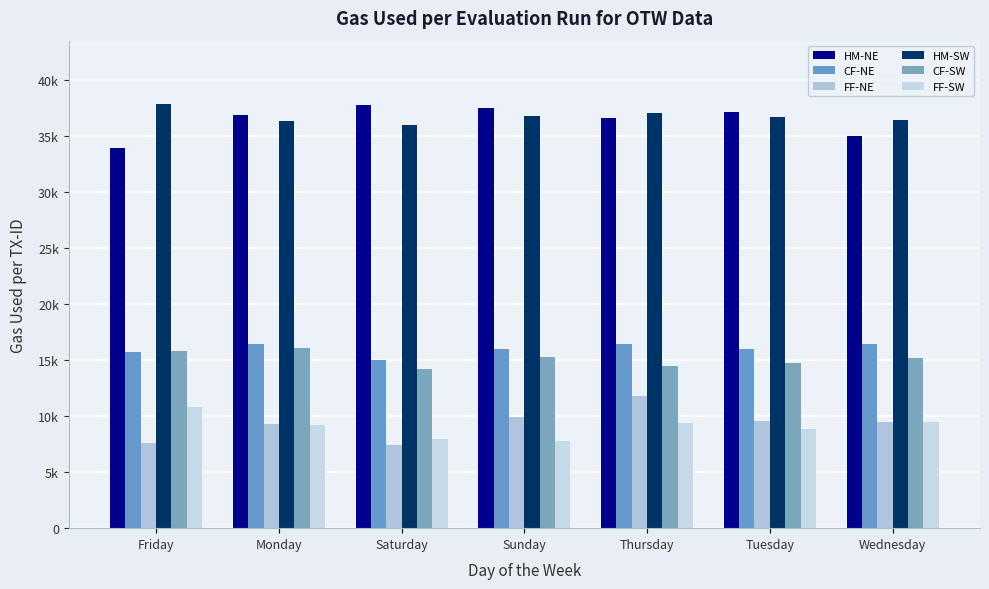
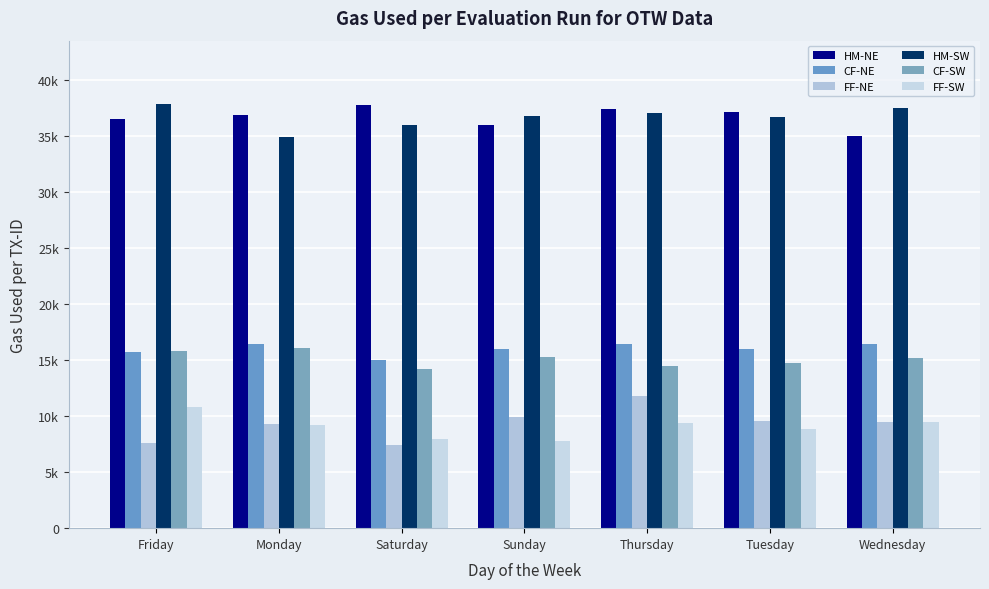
HM-NE, Friday: 34000 -> 36500
HM-SW, Monday: 36300 -> 34900
HM-NE, Sunday: 37500 -> 36000
HM-NE, Thursday: 36600 -> 37400
HM-SW, Wednesday: 36400 -> 37500
